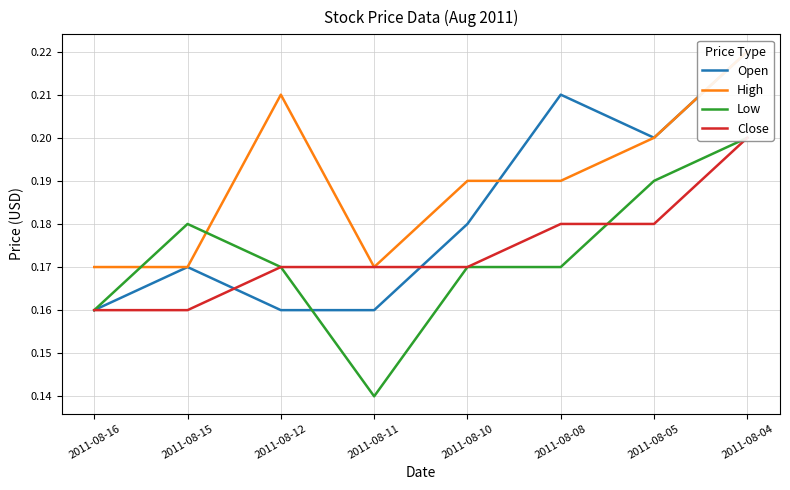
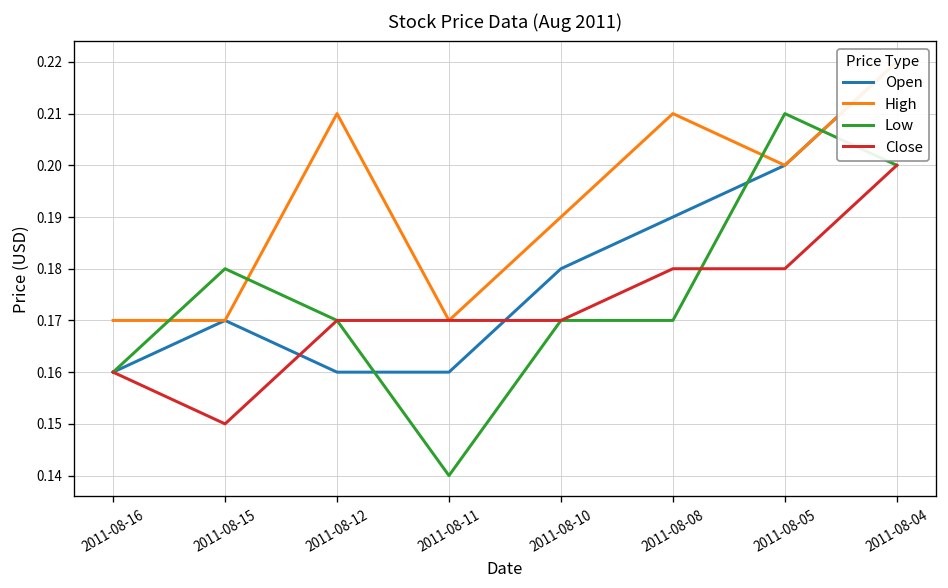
Close, 2011-08-15: 0.16 -> 0.15
Open, 2011-08-08: 0.21 -> 0.19
High, 2011-08-08: 0.19 -> 0.21
Low, 2011-08-05: 0.19 -> 0.21
